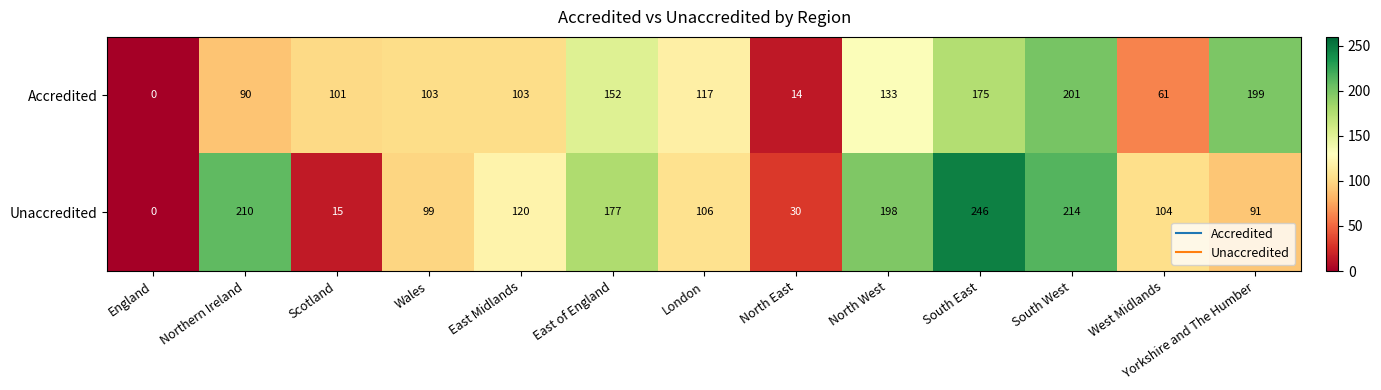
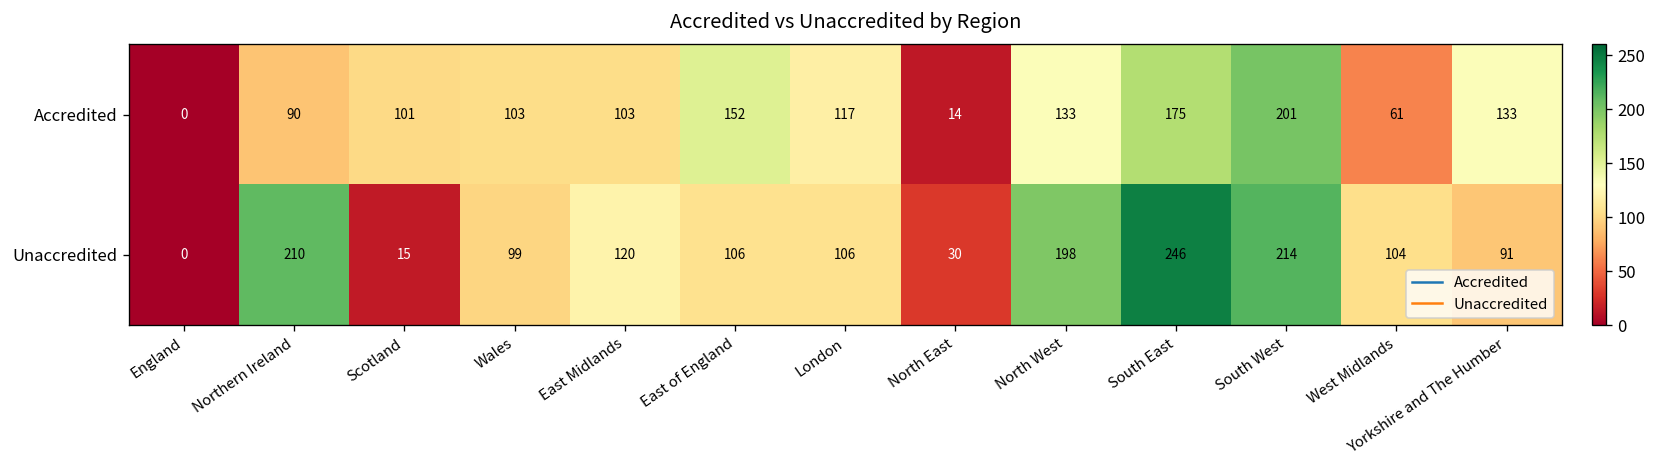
Accredited, Yorkshire and The Humber: 199 -> 133
Unaccredited, East of England: 177 -> 106
